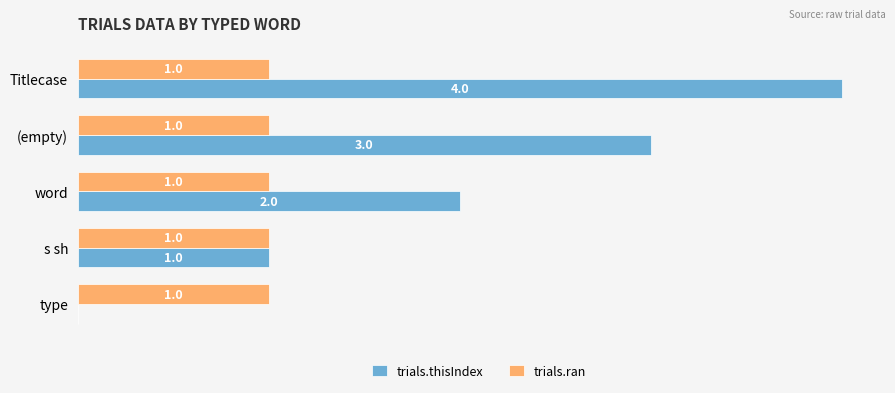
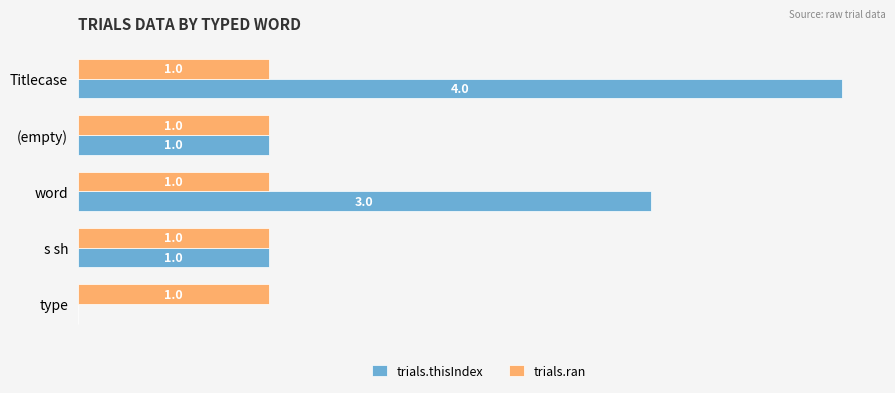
trials.thisIndex, (empty): 3.0 -> 1.0
trials.thisIndex, word: 2.0 -> 3.0
